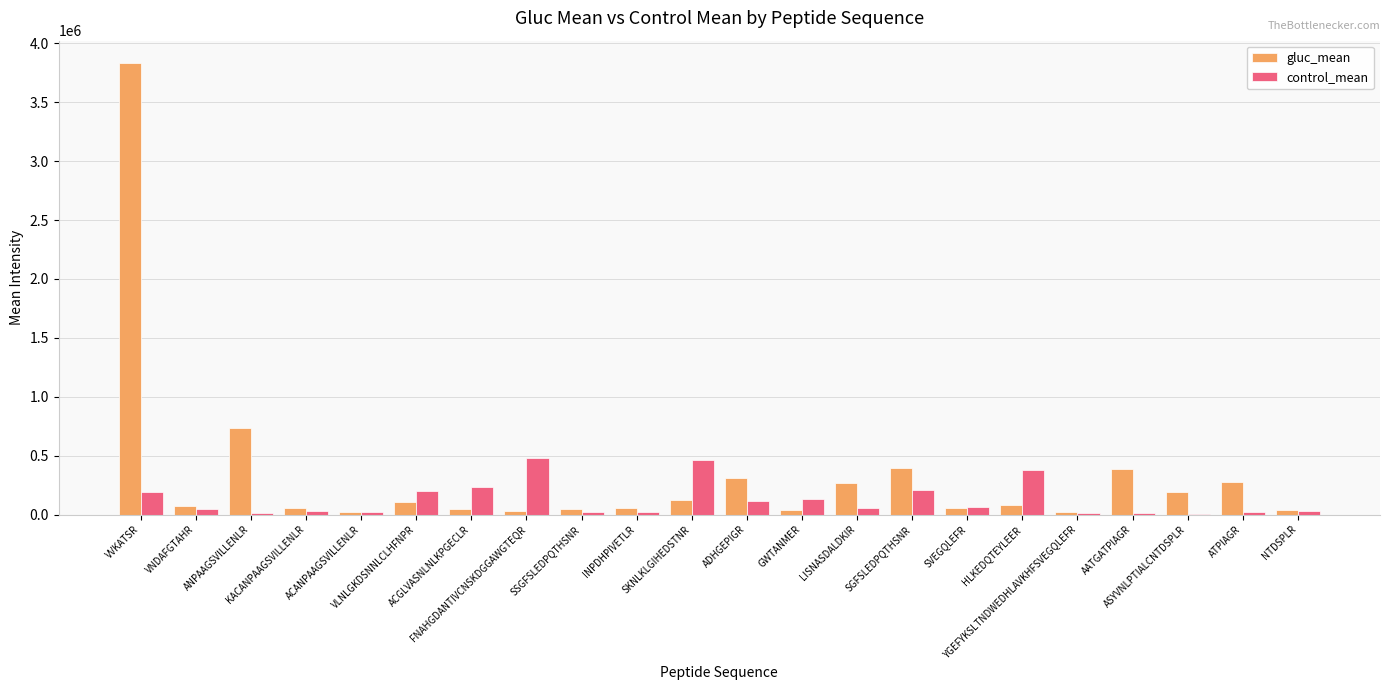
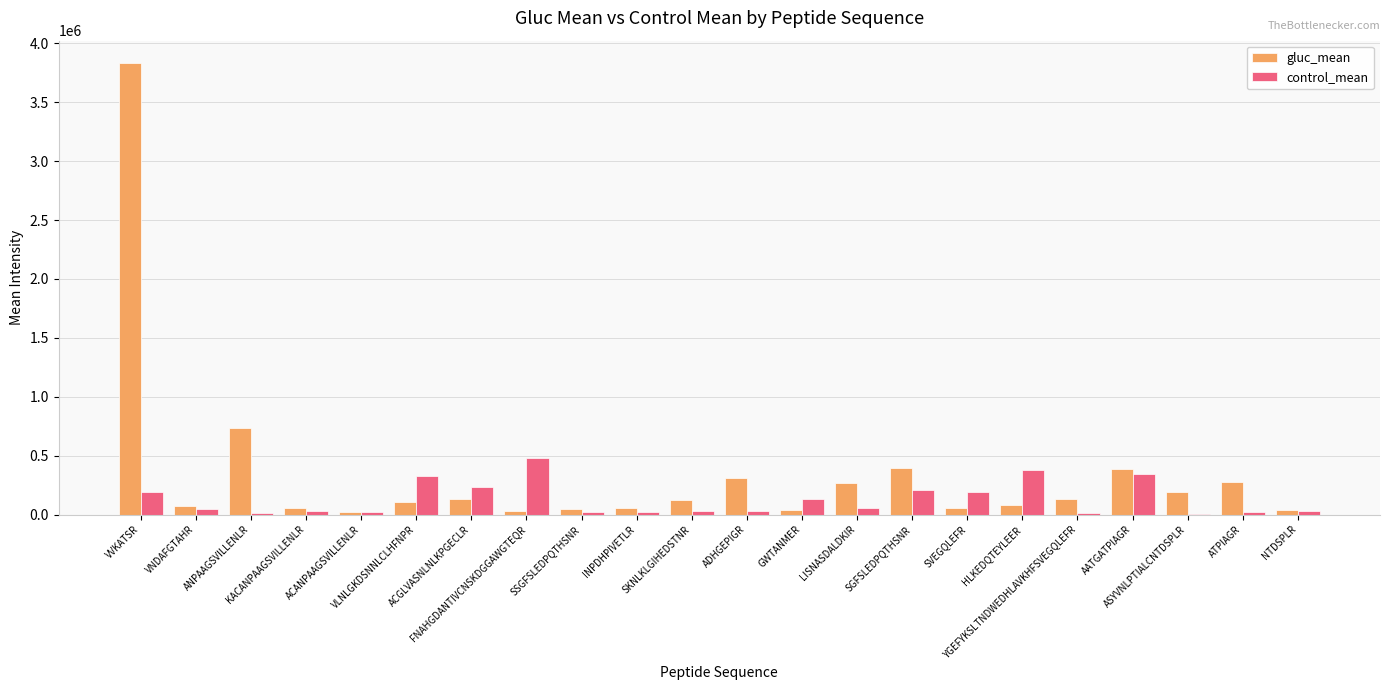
control_mean, VLNLGKDSNNLCLHFNPR: 200000 -> 330000
gluc_mean, ACGLVASNLNLKPGECLR: 50000 -> 130000
control_mean, SKNLKLGIHEDSTNR: 460000 -> 30000
control_mean, ADHGEPIGR: 110000 -> 30000
control_mean, SVEGQLEFR: 70000 -> 190000
gluc_mean, YGEFYKSLTNDWEDHLAVKHFSVEGQLEFR: 20000 -> 130000
control_mean, AATGATPIAGR: 10000 -> 340000
